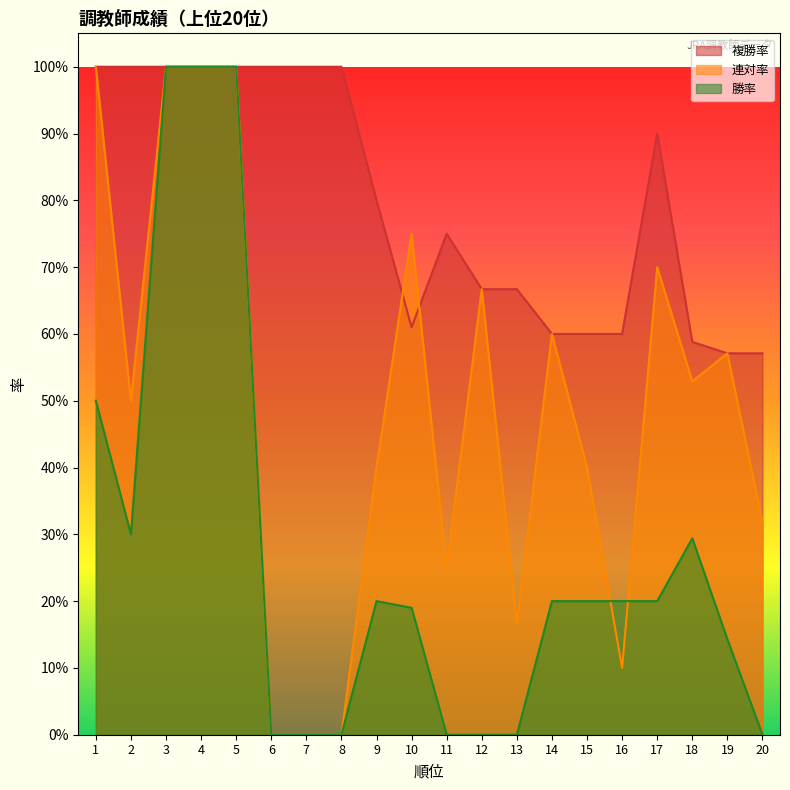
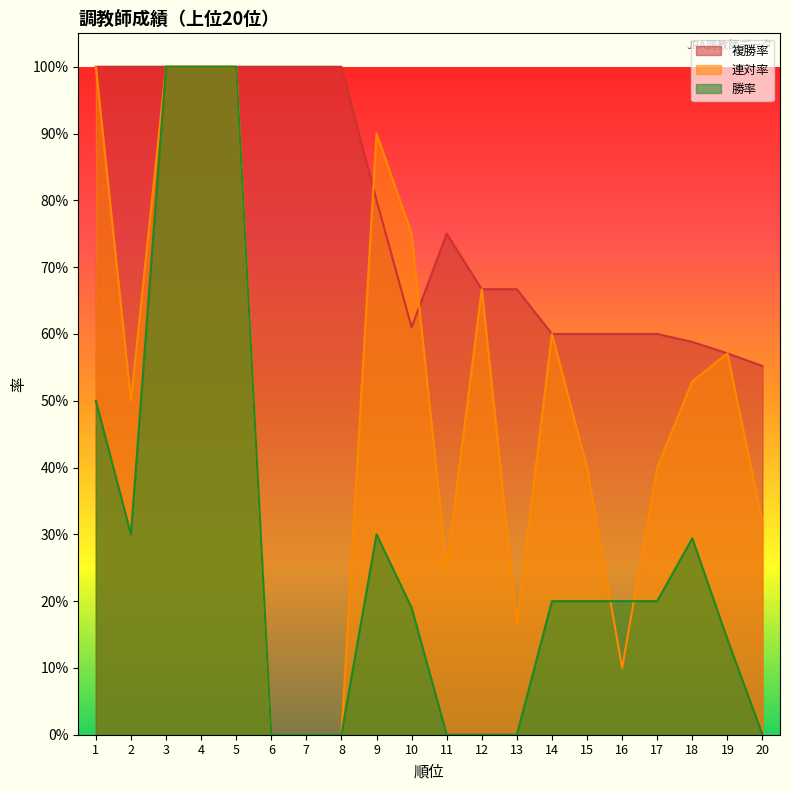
連対率, 9: 40% -> 90%
勝率, 9: 20% -> 30%
複勝率, 17: 90% -> 60%
連対率, 17: 70% -> 40%
複勝率, 20: 57% -> 55%
